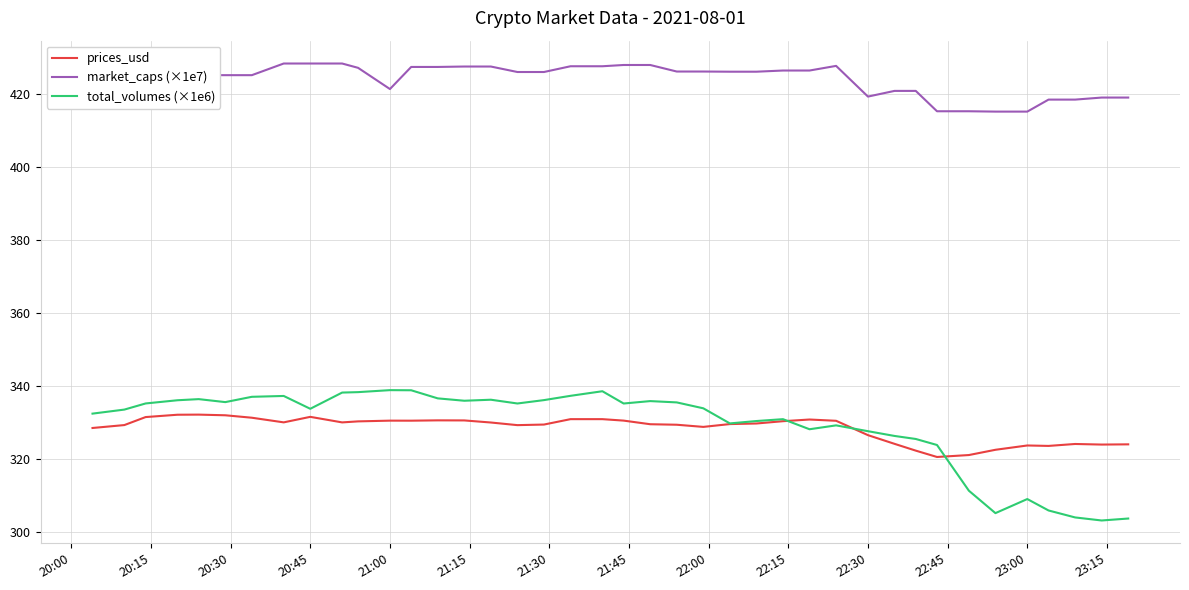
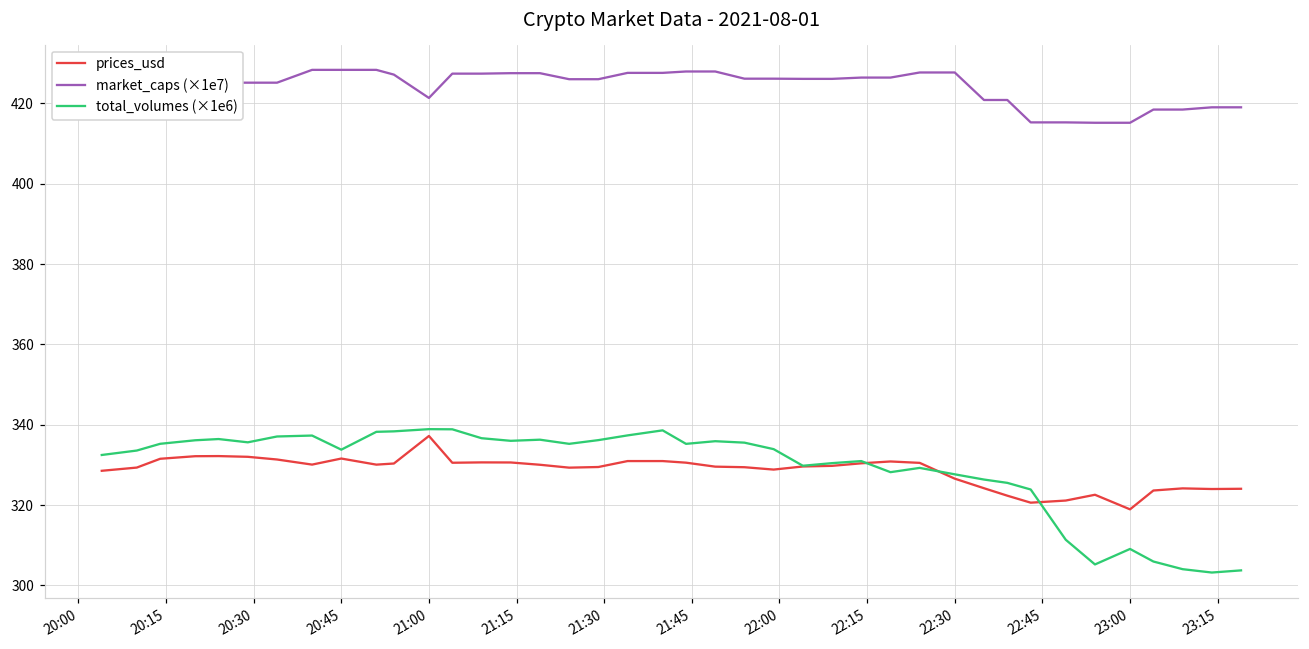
prices_usd, 21:00: 331 -> 337
market_caps (×1e7), 22:30: 419 -> 428
prices_usd, 23:00: 324 -> 319
